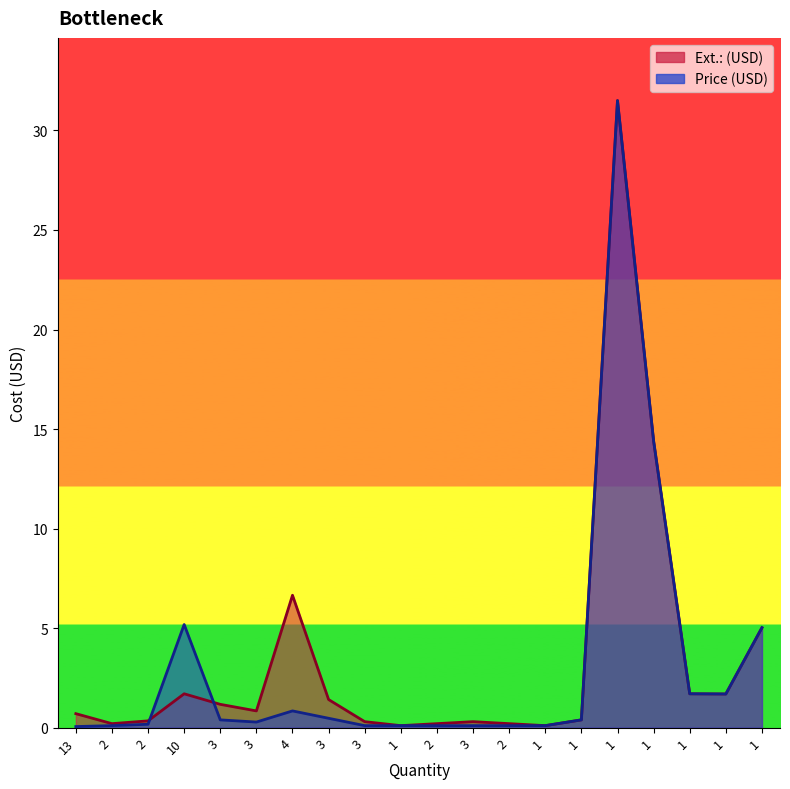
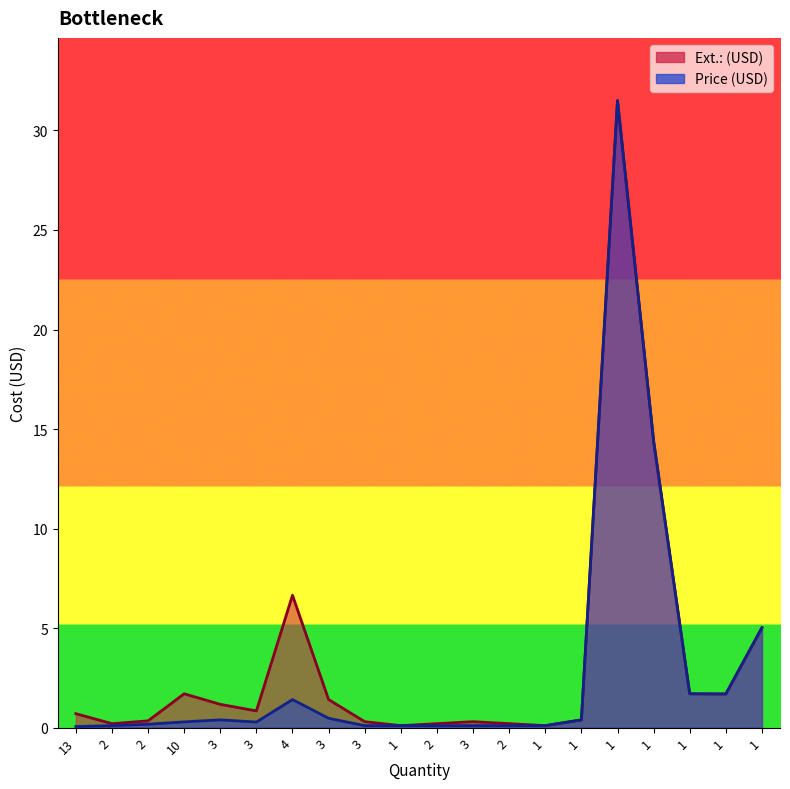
Price (USD), 10: 5.2 -> 0.3
Price (USD), 4: 0.8 -> 1.4
